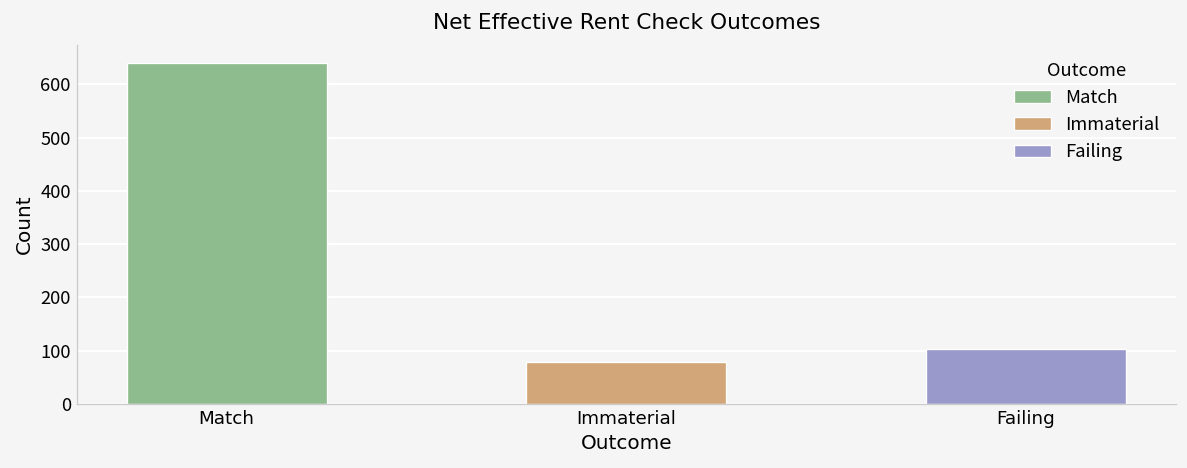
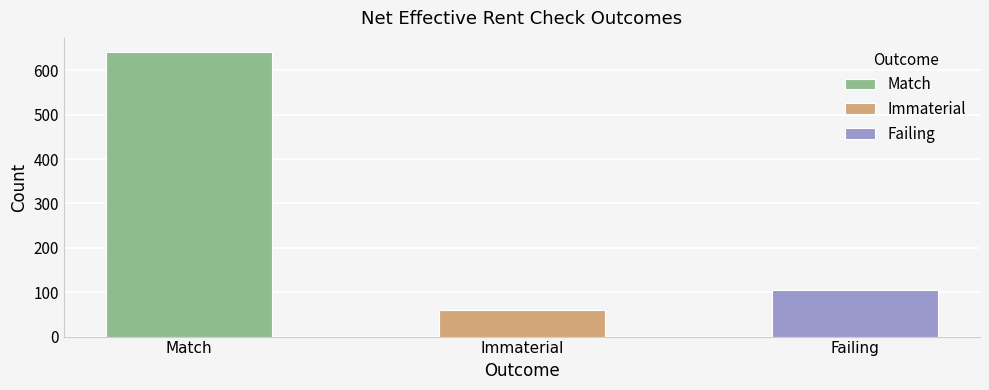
Immaterial: 80 -> 60
